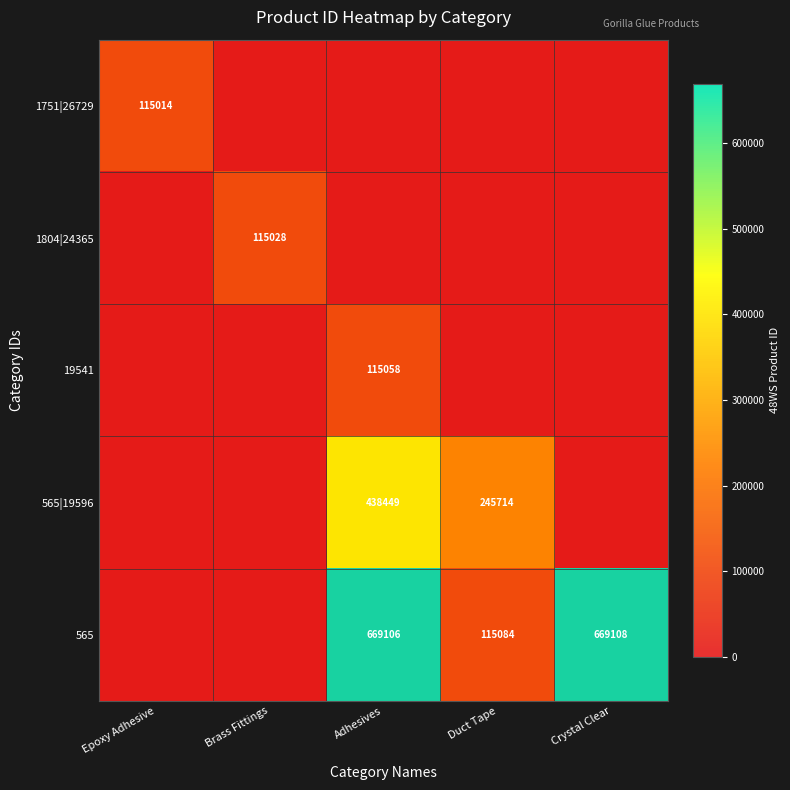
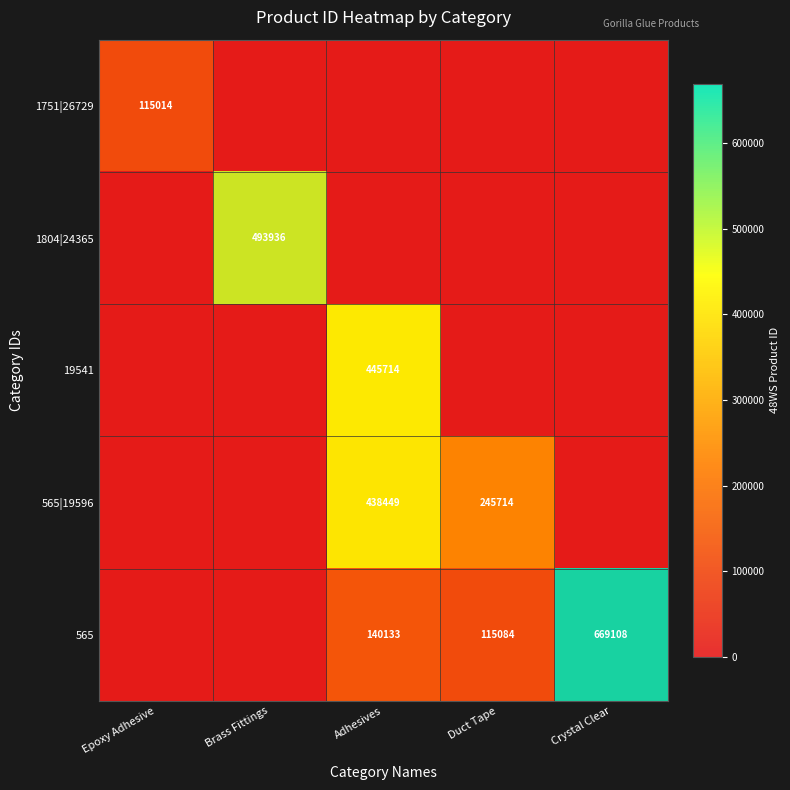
1804|24365, Brass Fittings: 115028 -> 493936
19541, Adhesives: 115058 -> 445714
565, Adhesives: 669106 -> 140133
